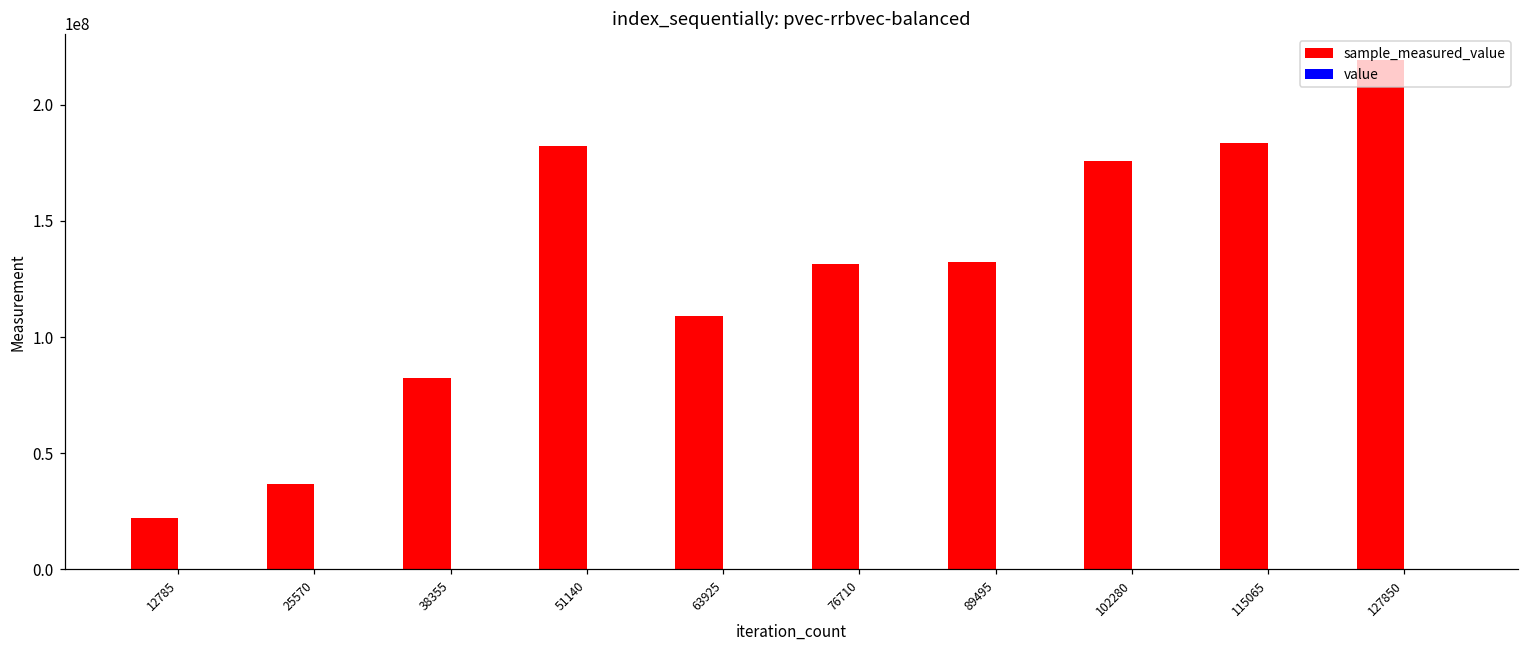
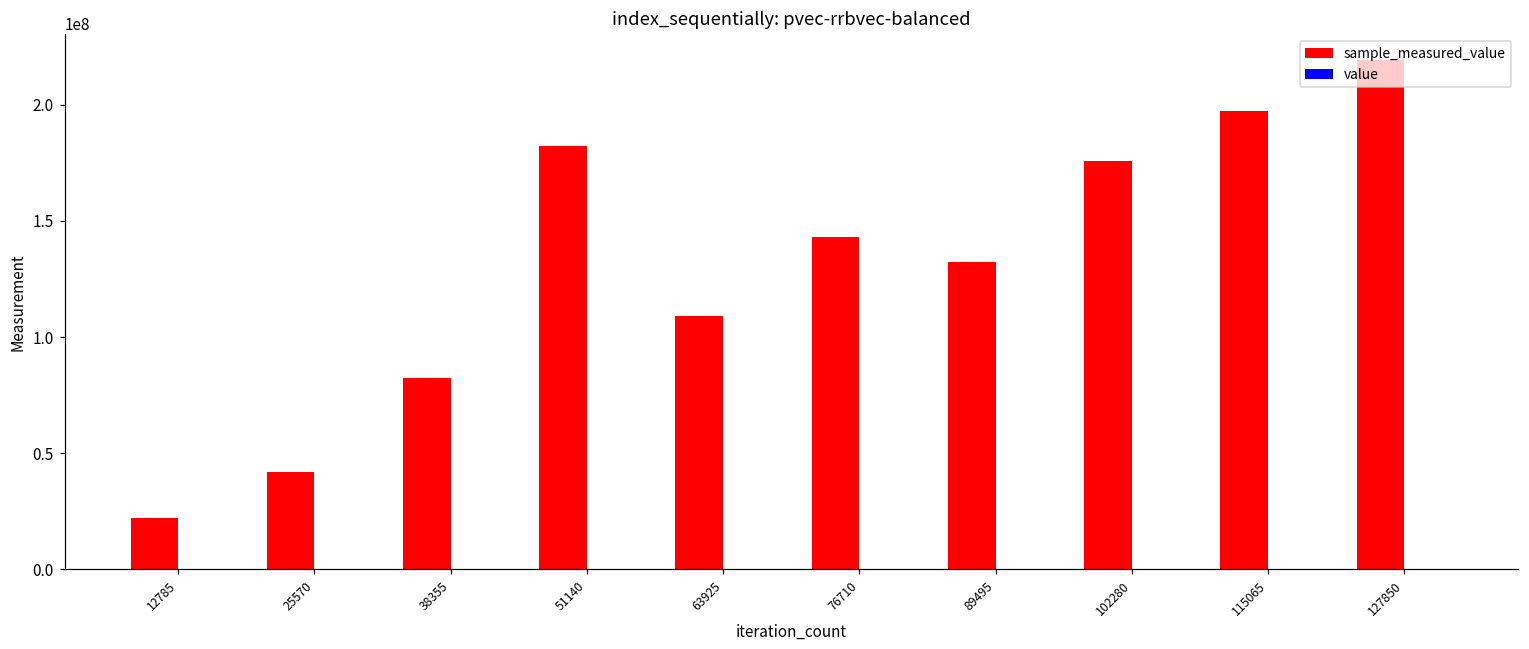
sample_measured_value, 25570: 37000000 -> 42000000
sample_measured_value, 76710: 132000000 -> 143000000
sample_measured_value, 115065: 184000000 -> 197000000
